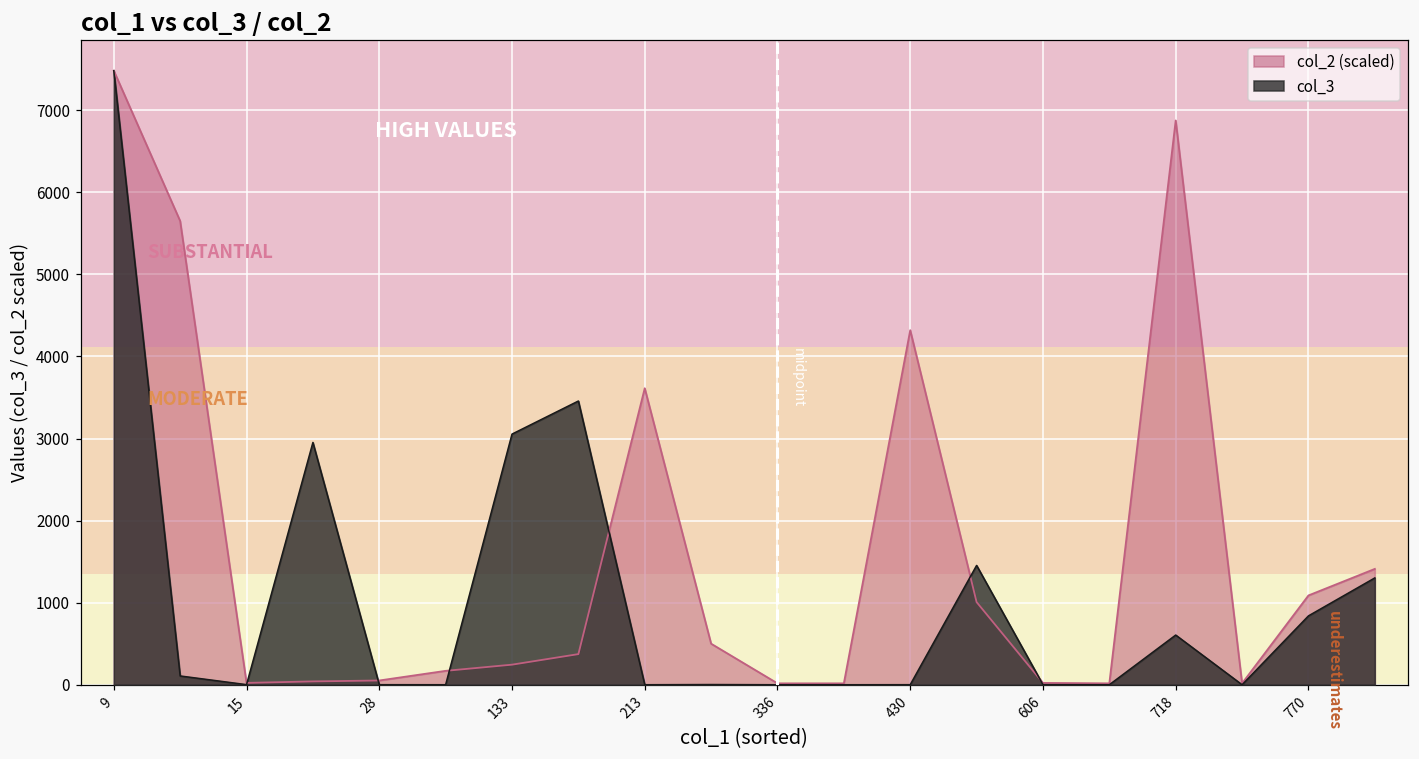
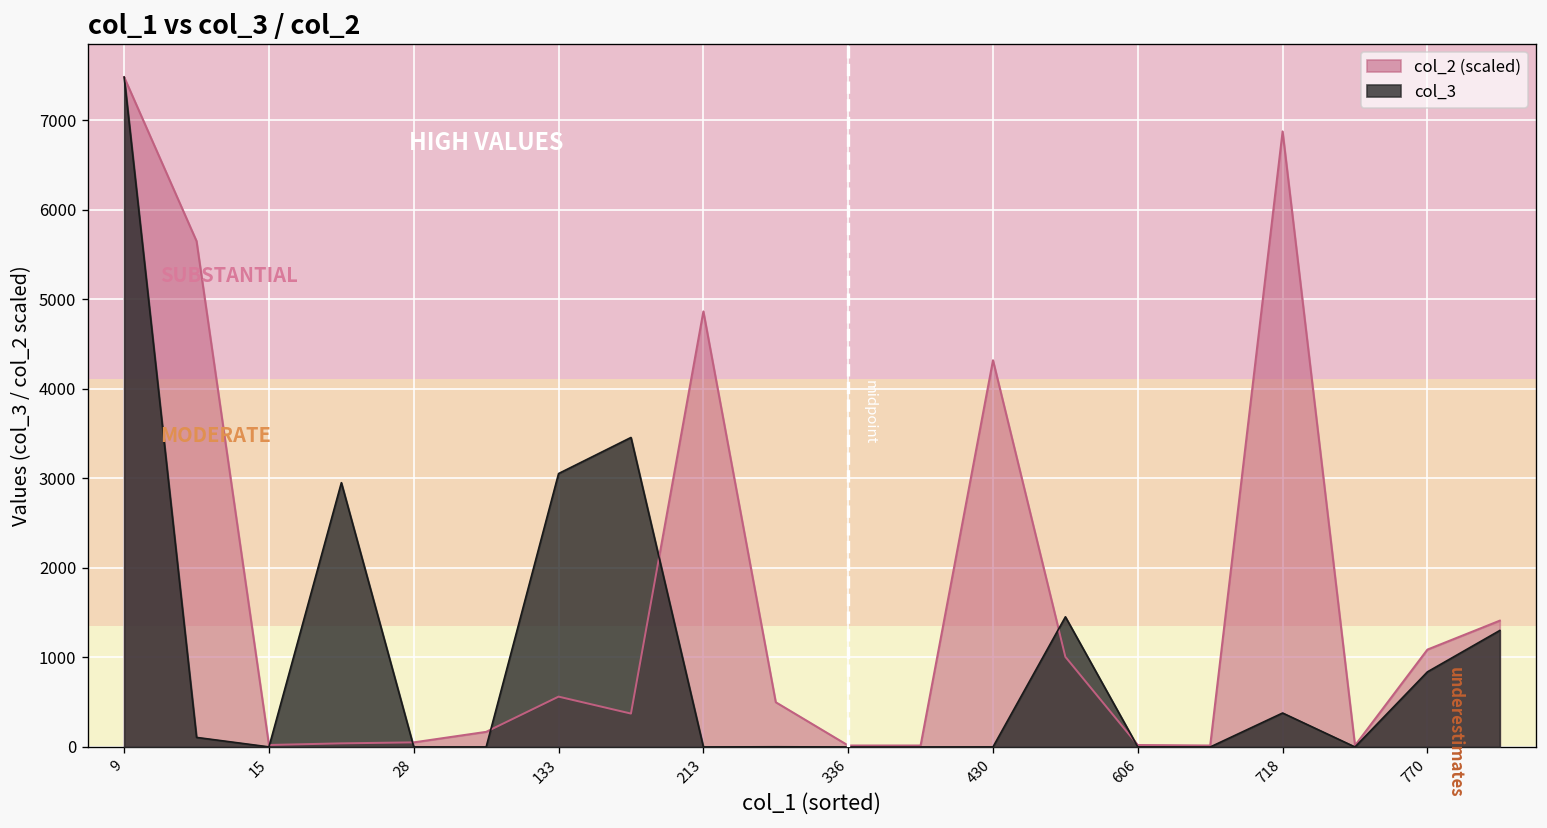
col_2 (scaled), 133: 200 -> 600
col_2 (scaled), 213: 3600 -> 4900
col_3, 718: 600 -> 400
